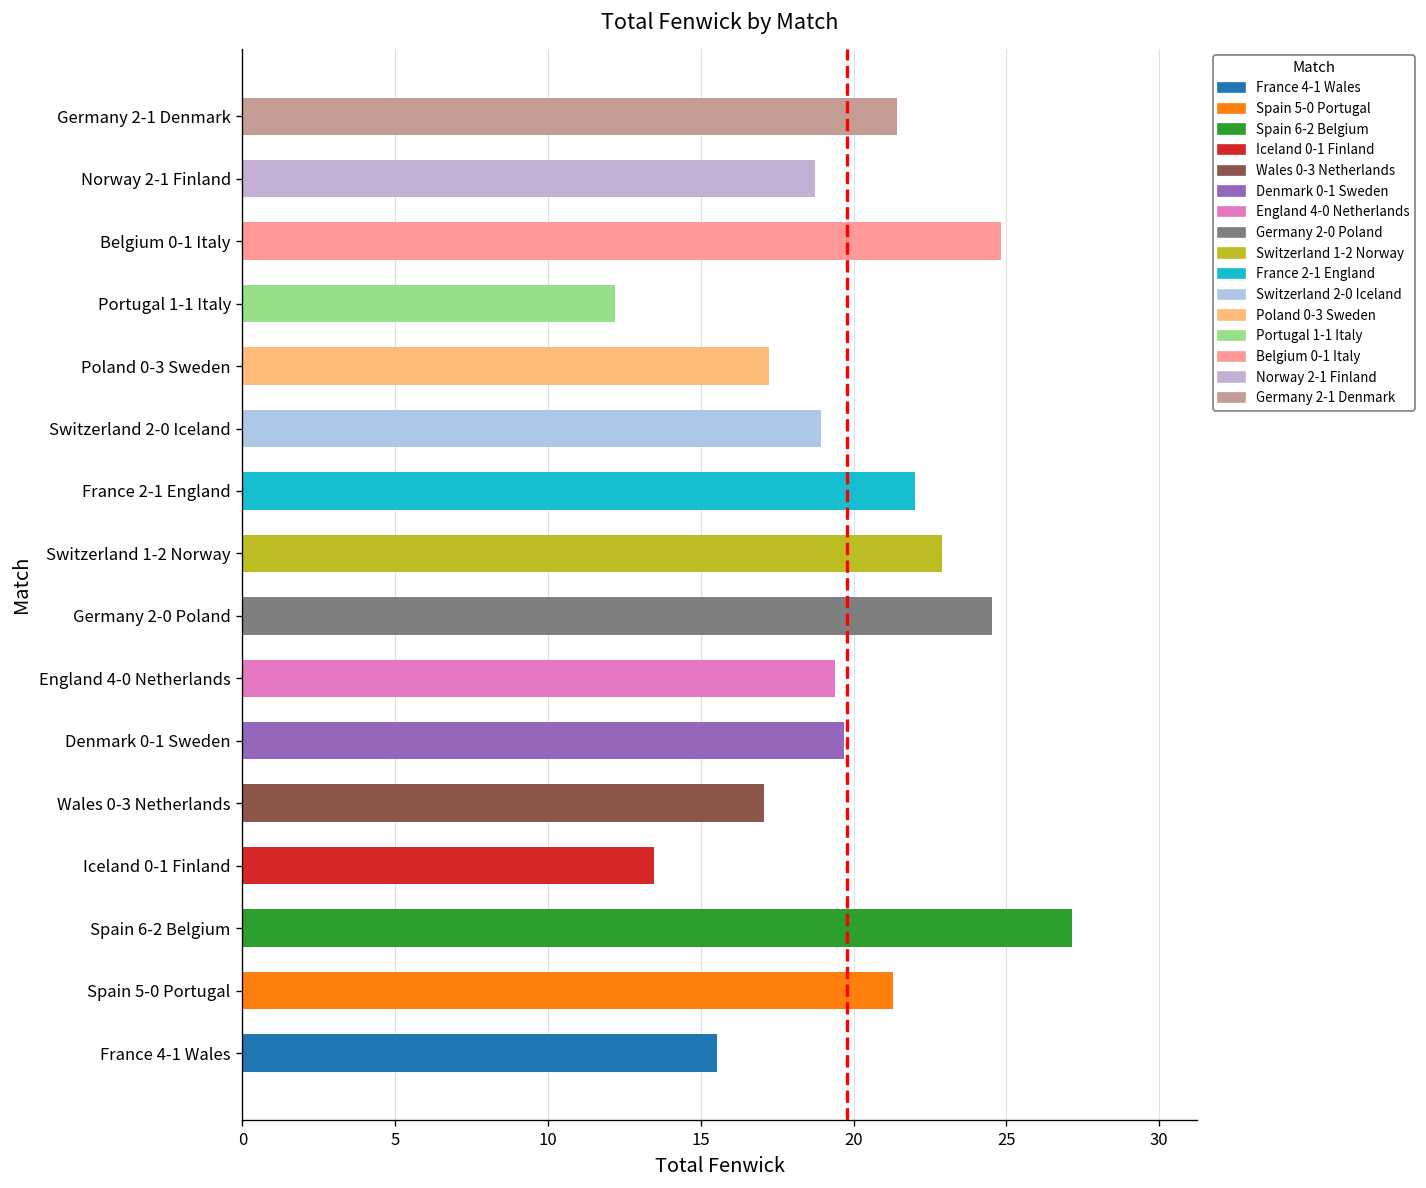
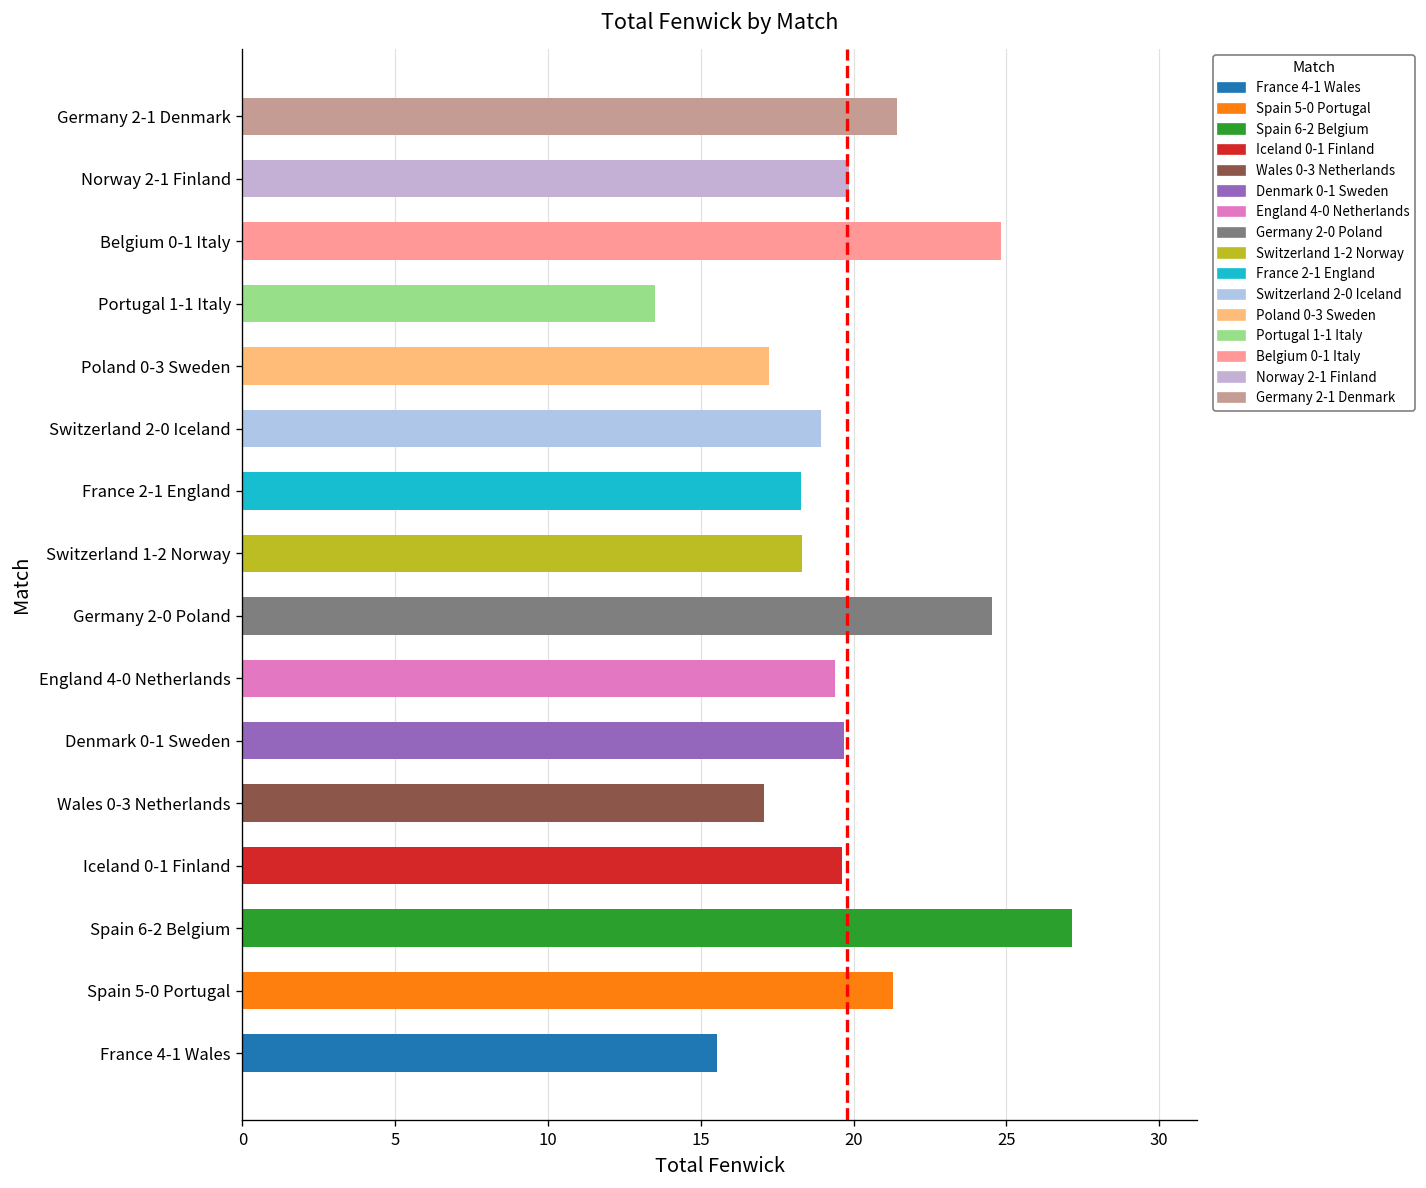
Norway 2-1 Finland: 18.7 -> 19.9
Portugal 1-1 Italy: 12.2 -> 13.5
France 2-1 England: 22.0 -> 18.3
Switzerland 1-2 Norway: 22.9 -> 18.3
Iceland 0-1 Finland: 13.5 -> 19.6
